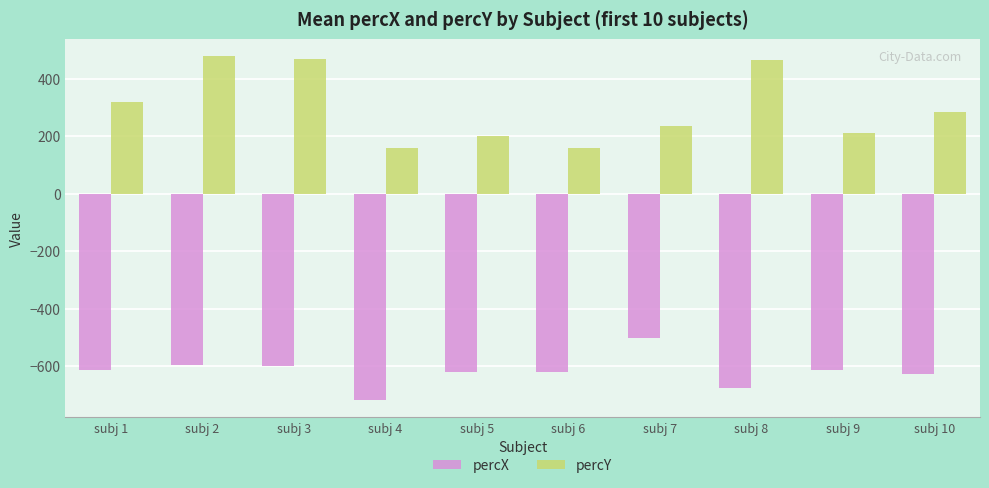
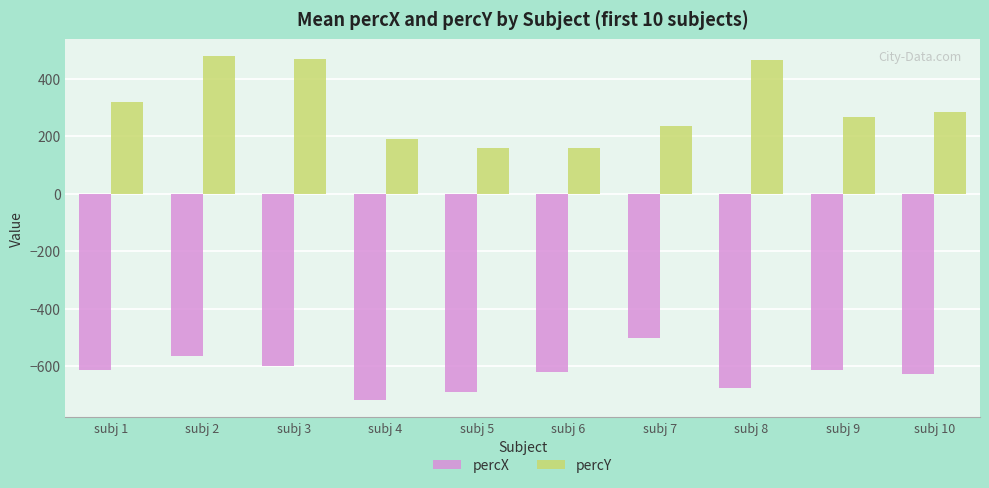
percX, subj 2: -600 -> -560
percY, subj 4: 160 -> 190
percX, subj 5: -620 -> -690
percY, subj 5: 200 -> 160
percY, subj 9: 210 -> 270
